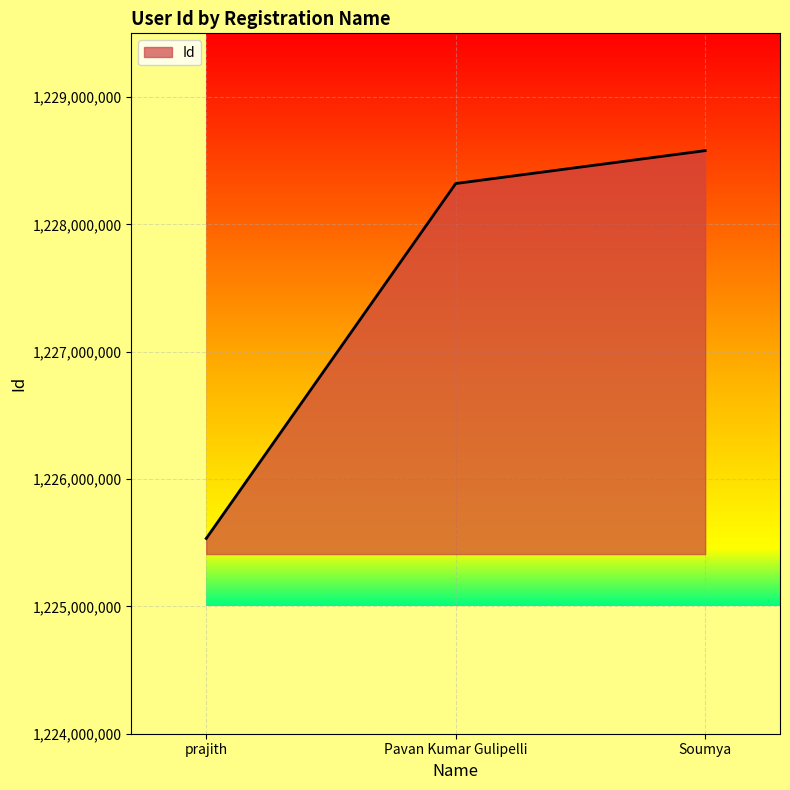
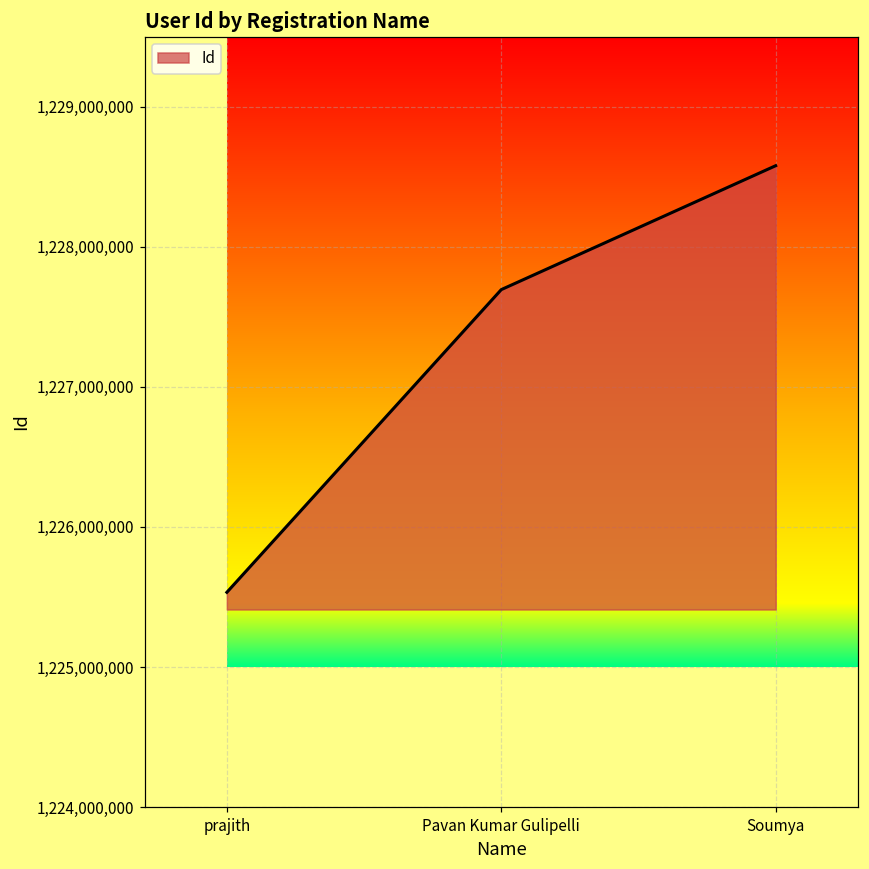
Pavan Kumar Gulipelli: 1,228,320,000 -> 1,227,690,000
